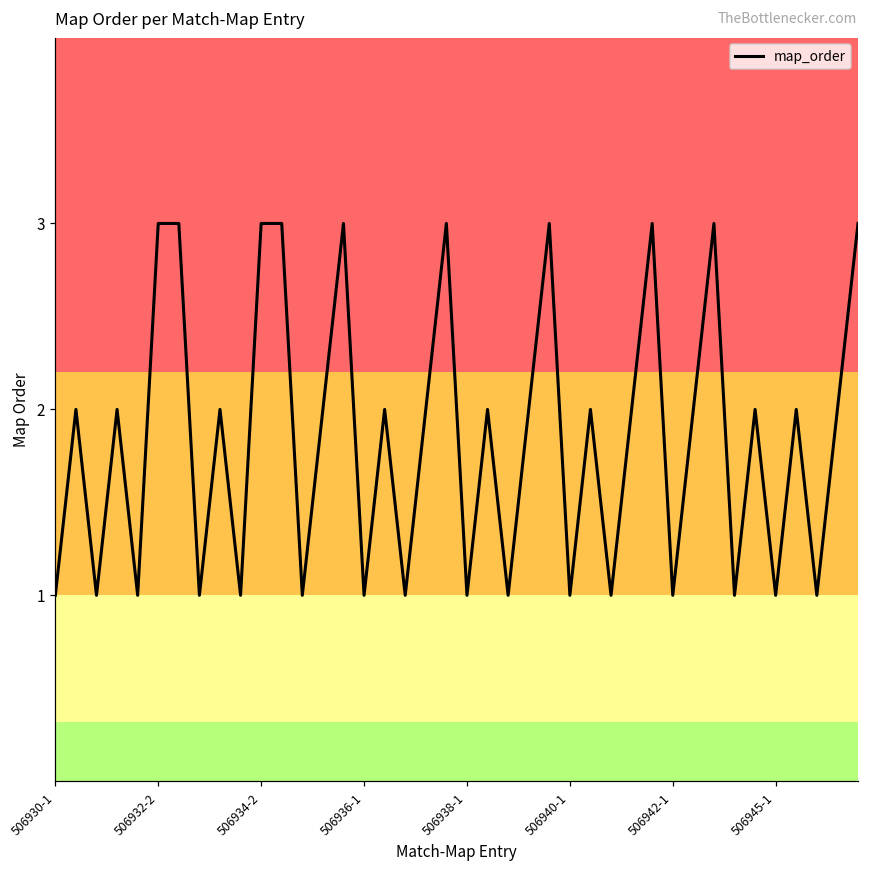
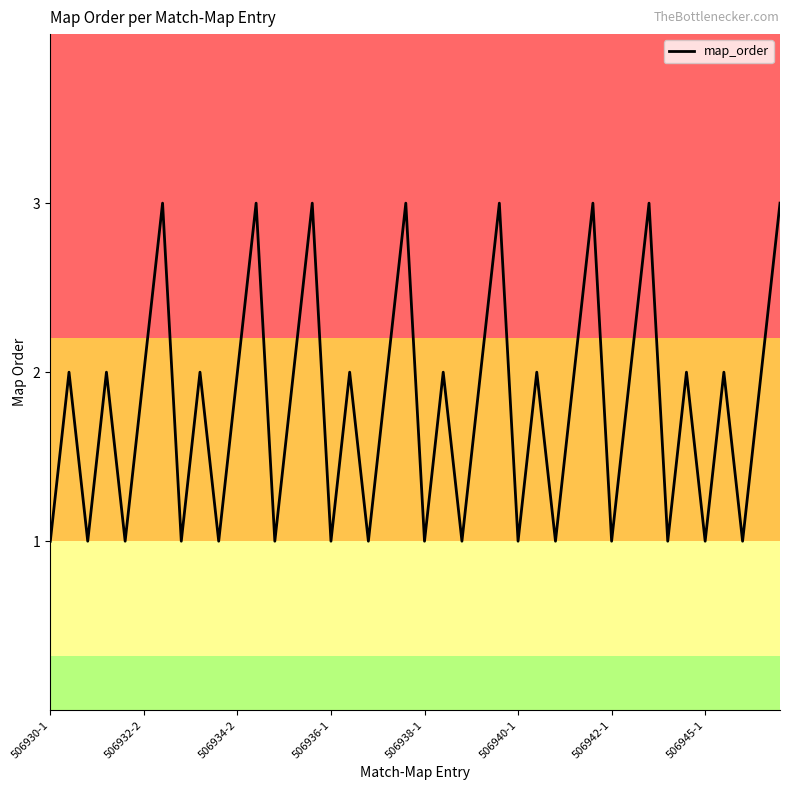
506932-2: 3 -> 2
506934-2: 3 -> 2
